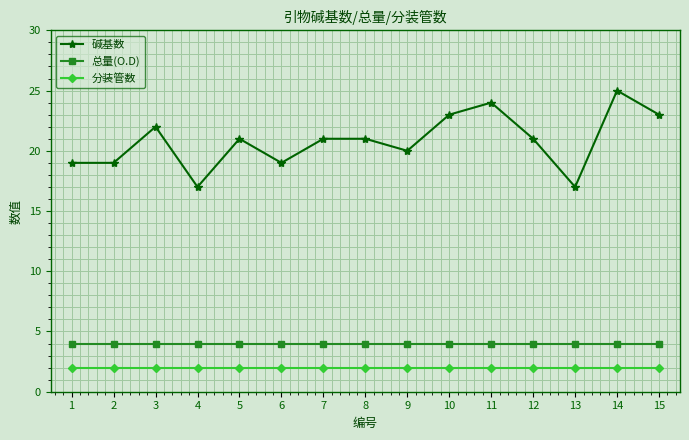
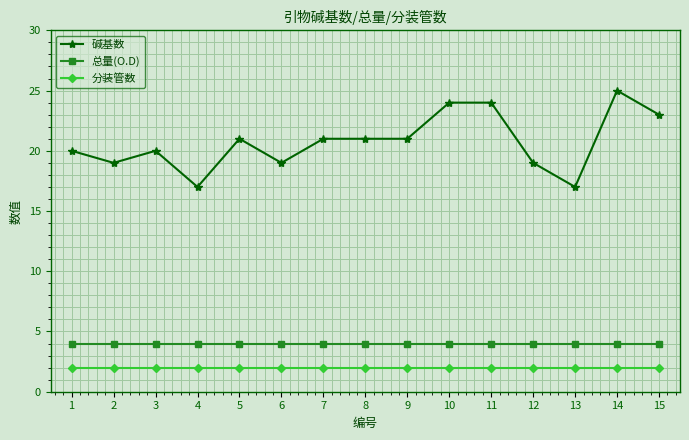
碱基数, 1: 19 -> 20
碱基数, 3: 22 -> 20
碱基数, 9: 20 -> 21
碱基数, 10: 23 -> 24
碱基数, 12: 21 -> 19
